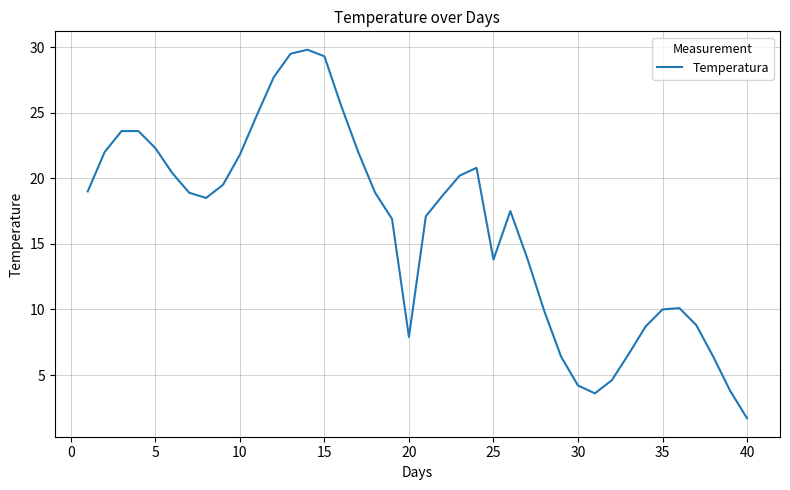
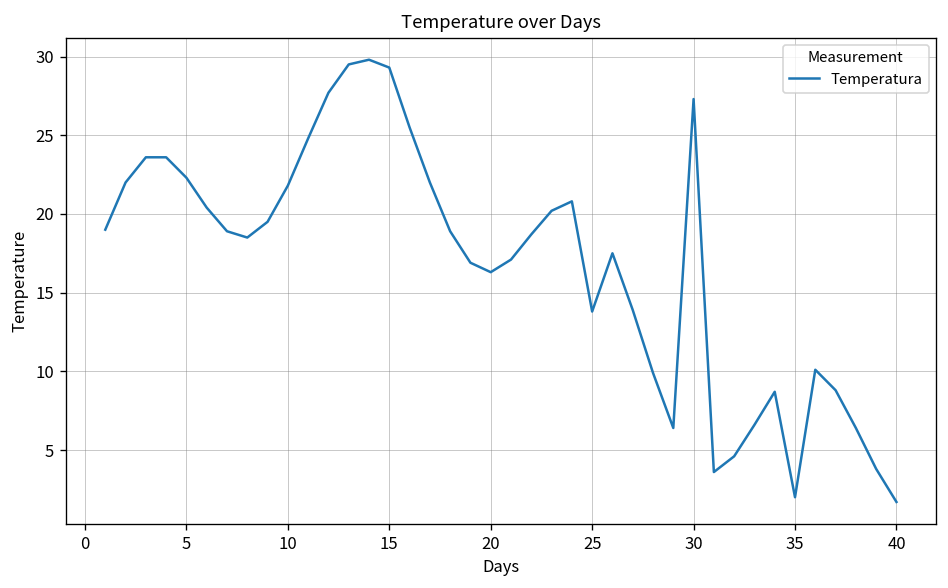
20: 7.9 -> 16.3
30: 4.2 -> 27.3
35: 10 -> 2
